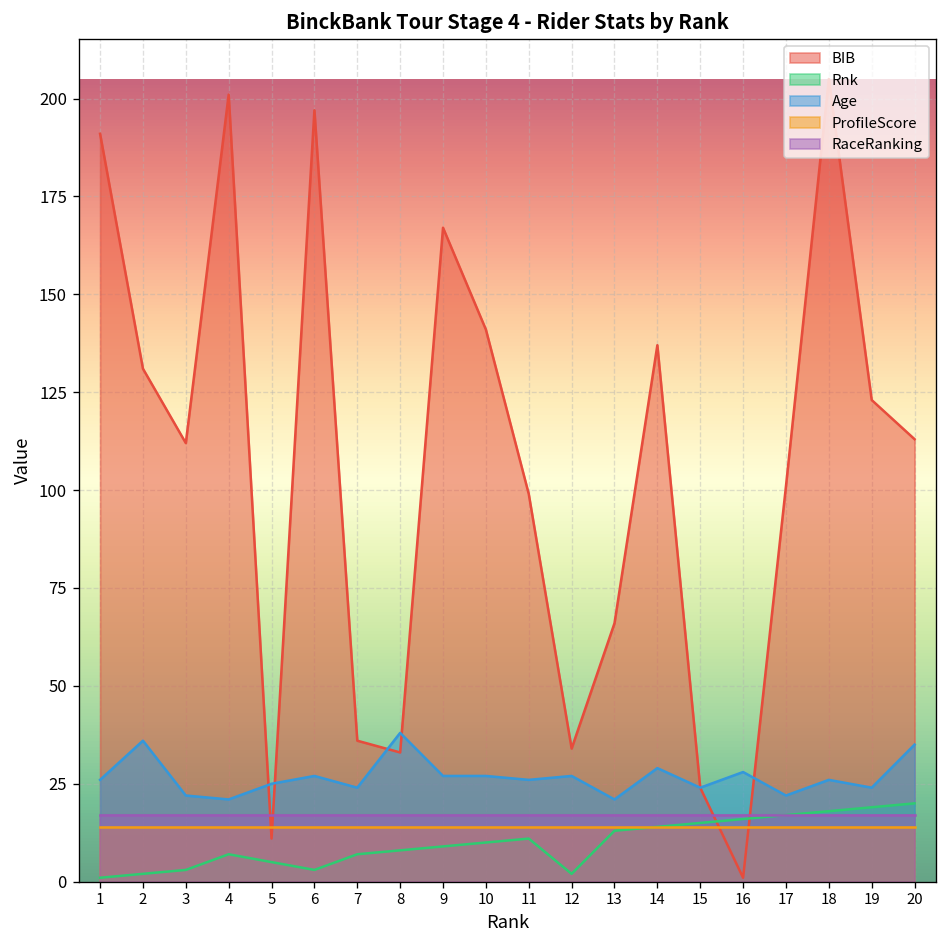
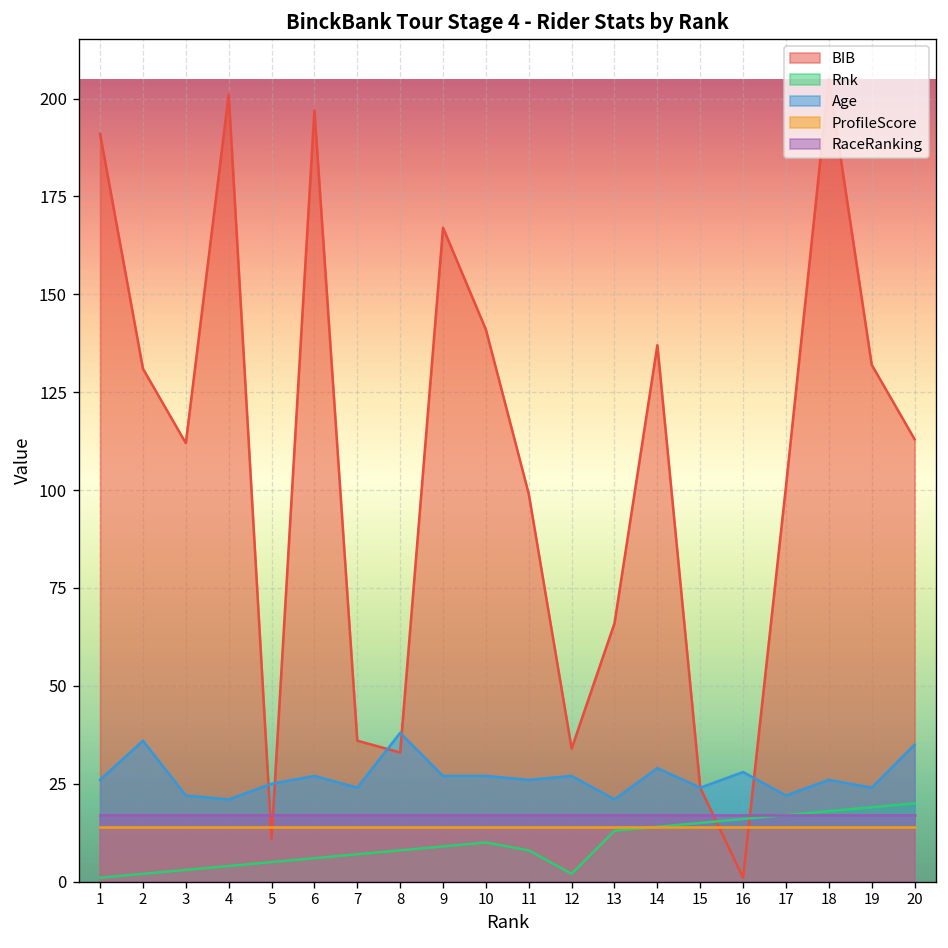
Rnk, 4: 7 -> 4
Rnk, 6: 3 -> 6
Rnk, 11: 11 -> 8
BIB, 19: 123 -> 132
